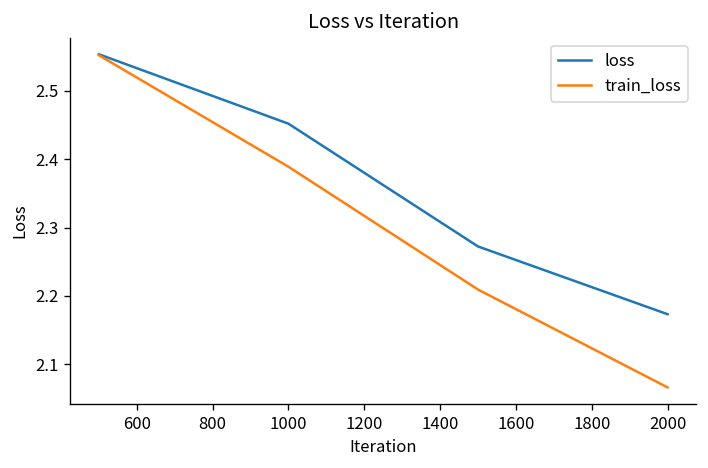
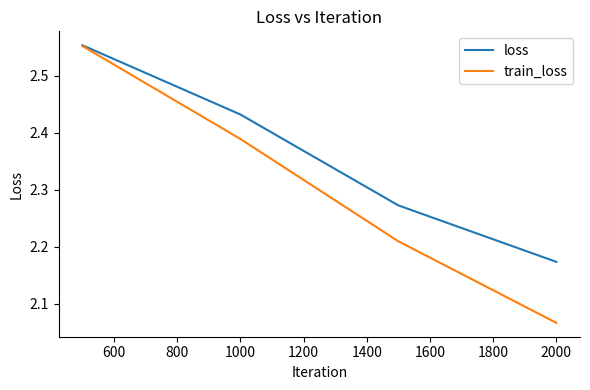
loss, 1000: 2.45 -> 2.43
